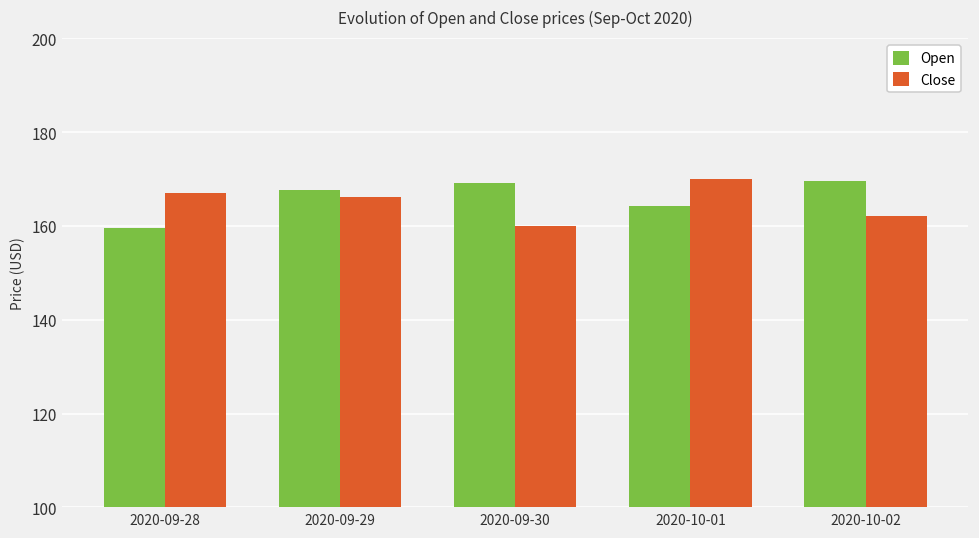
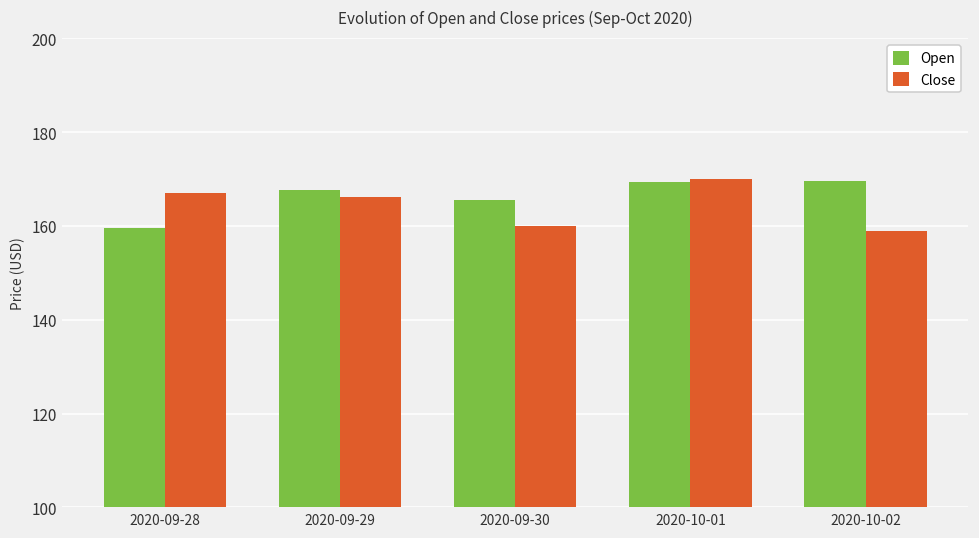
Open, 2020-09-30: 169 -> 166
Open, 2020-10-01: 164 -> 169
Close, 2020-10-02: 162 -> 159
